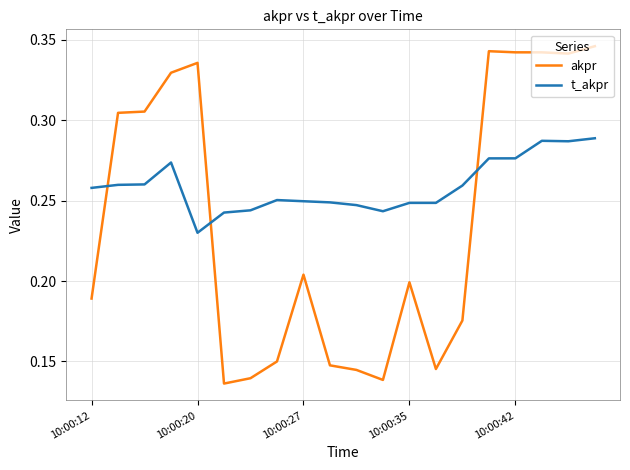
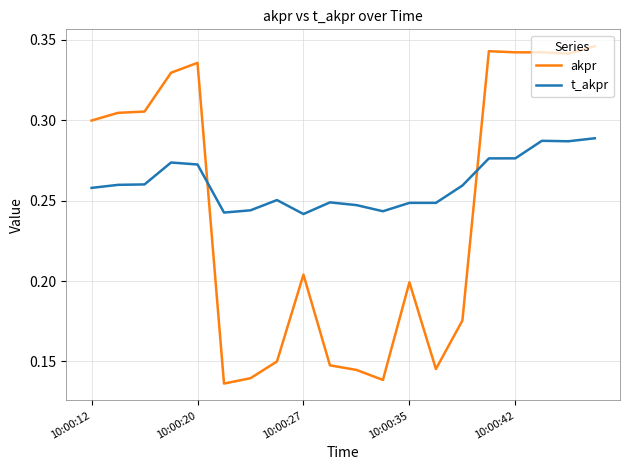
akpr, 10:00:12: 0.189 -> 0.300
t_akpr, 10:00:20: 0.230 -> 0.272
t_akpr, 10:00:27: 0.250 -> 0.242
